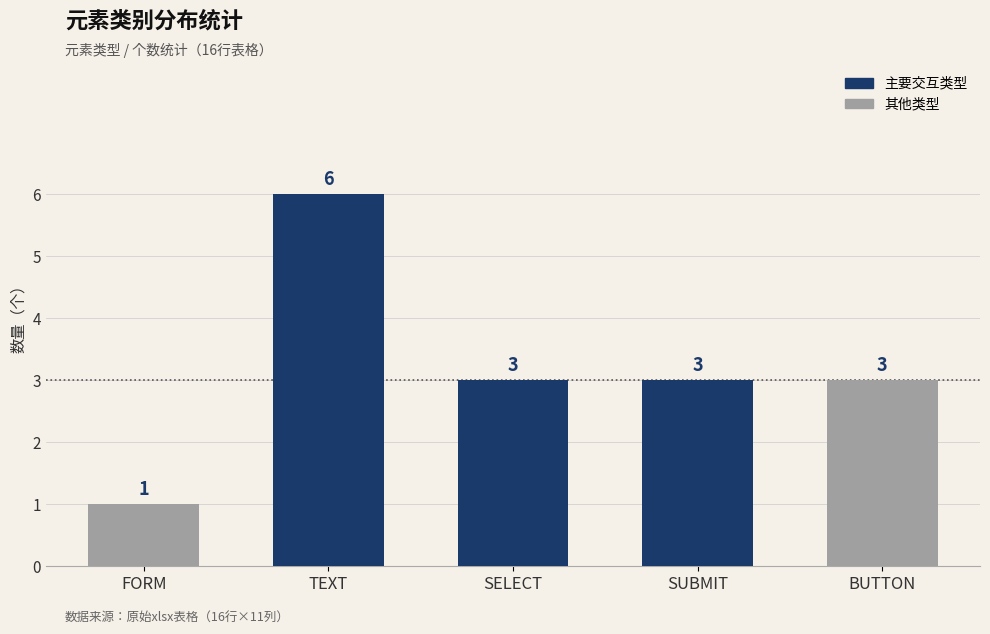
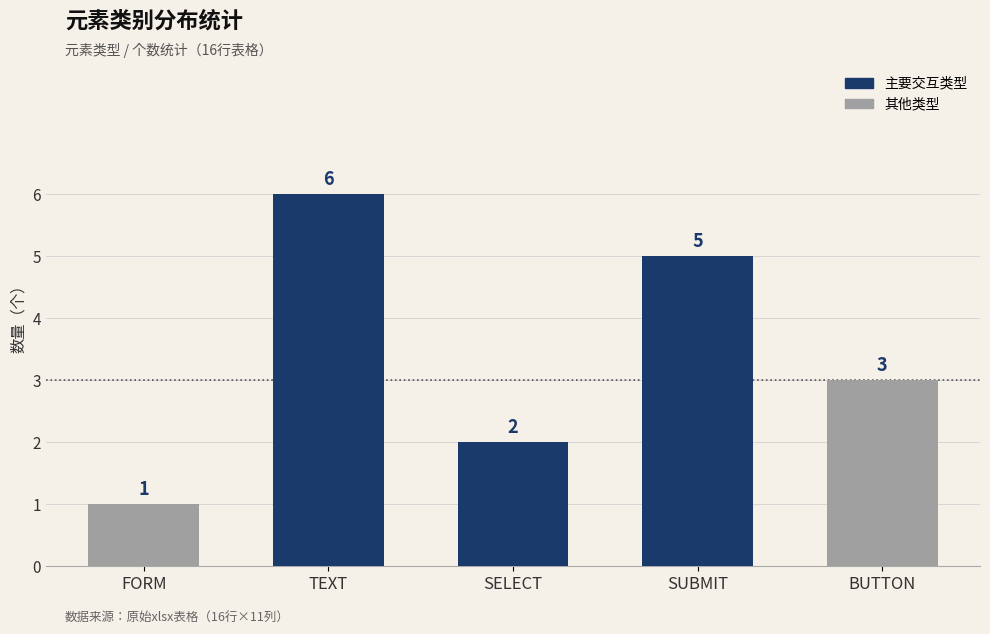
SELECT: 3 -> 2
SUBMIT: 3 -> 5
